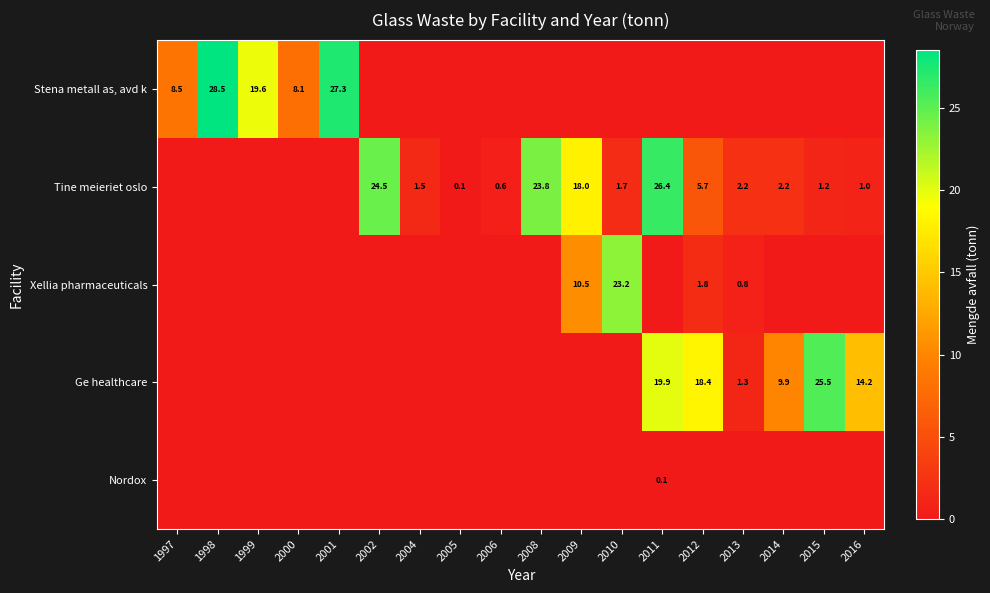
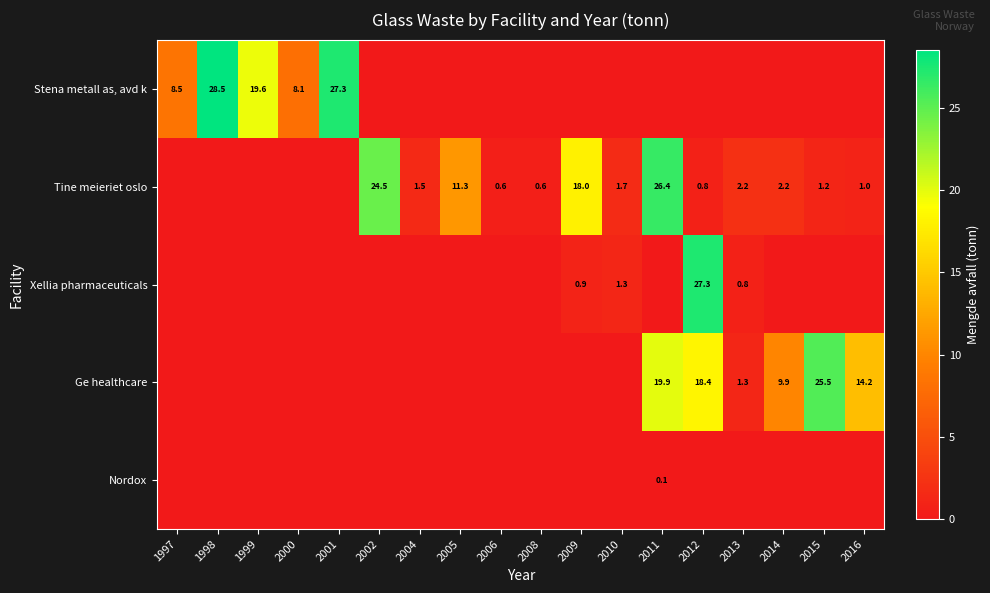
Tine meieriet oslo, 2005: 0.1 -> 11.3
Tine meieriet oslo, 2008: 23.8 -> 0.6
Tine meieriet oslo, 2012: 5.7 -> 0.8
Xellia pharmaceuticals, 2009: 10.5 -> 0.9
Xellia pharmaceuticals, 2010: 23.2 -> 1.3
Xellia pharmaceuticals, 2012: 1.8 -> 27.3
